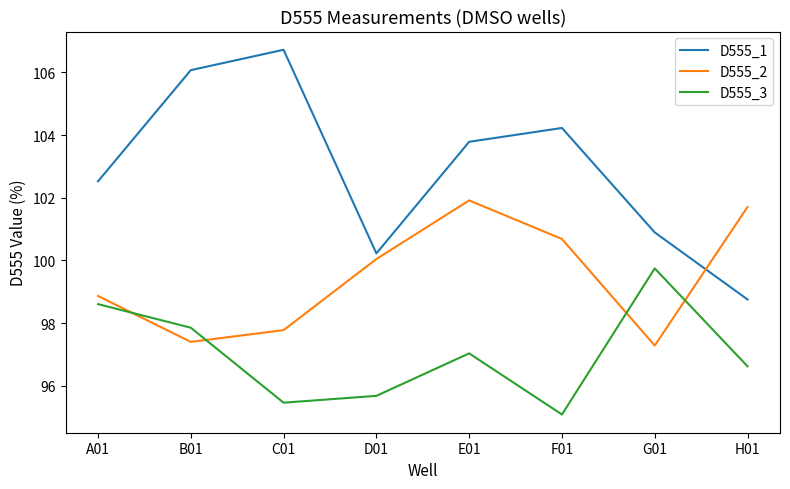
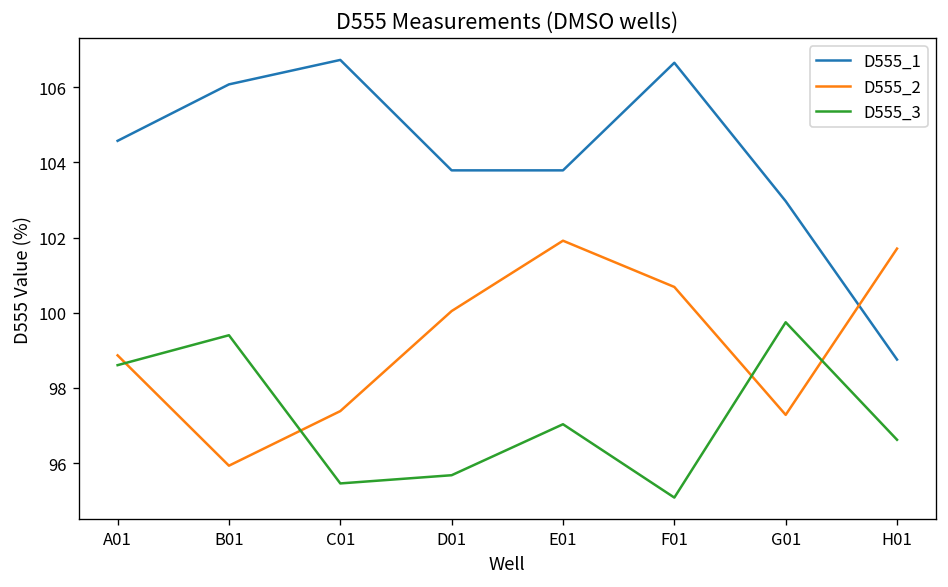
D555_1, A01: 102.5 -> 104.6
D555_2, B01: 97.4 -> 95.9
D555_3, B01: 97.9 -> 99.4
D555_2, C01: 97.8 -> 97.4
D555_1, D01: 100.2 -> 103.8
D555_1, F01: 104.2 -> 106.6
D555_1, G01: 100.9 -> 103.0
